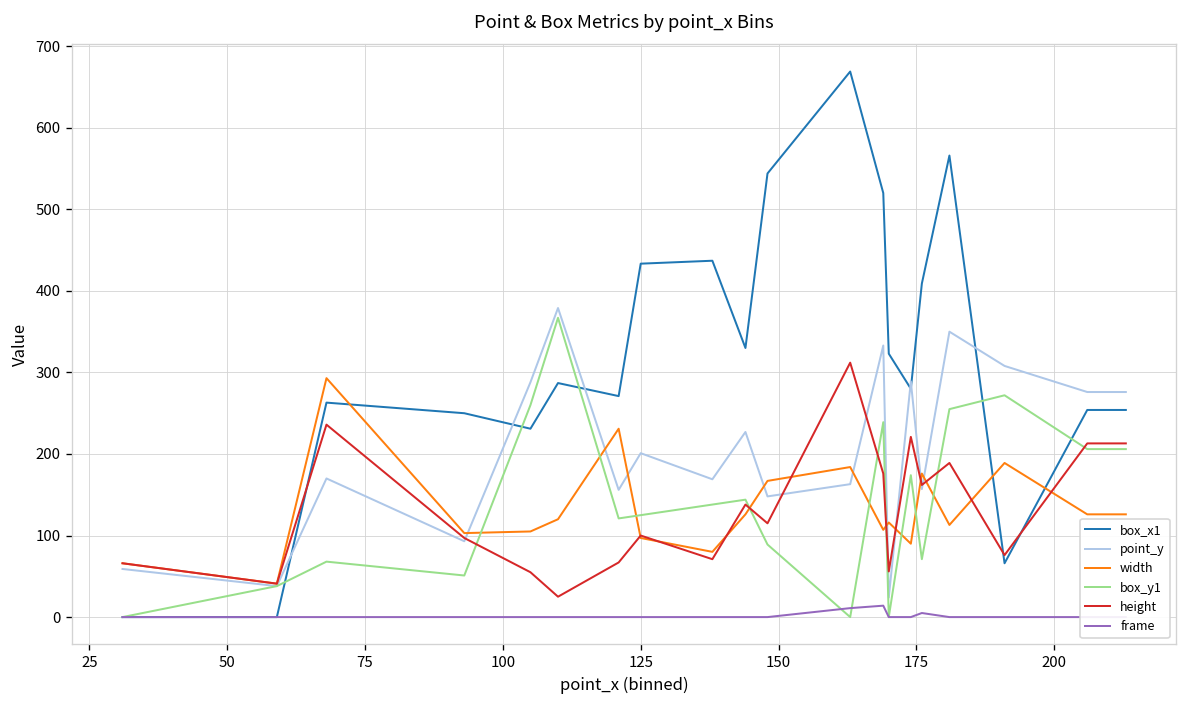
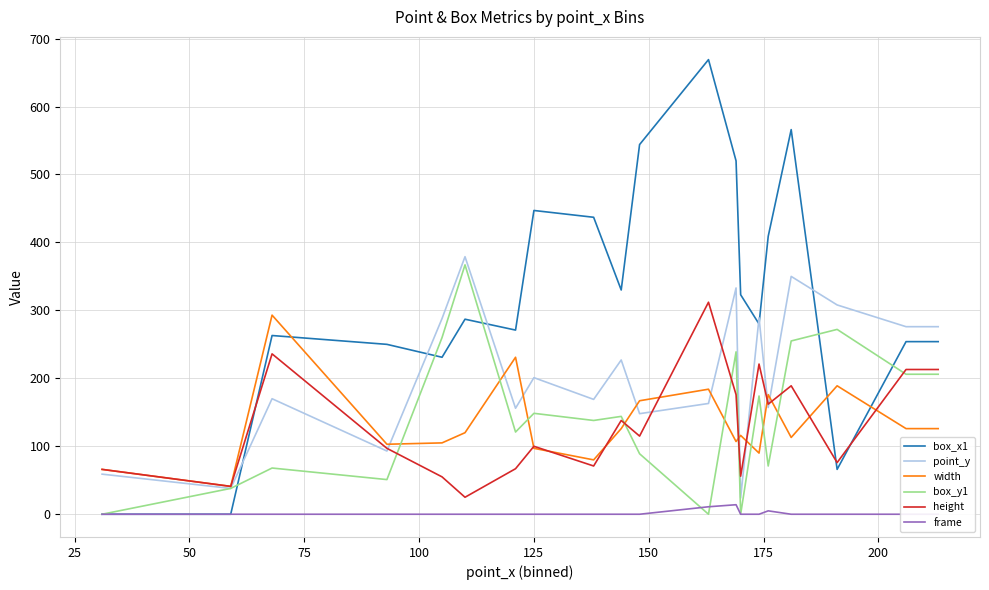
box_x1, 125: 430 -> 450
box_y1, 125: 130 -> 150
